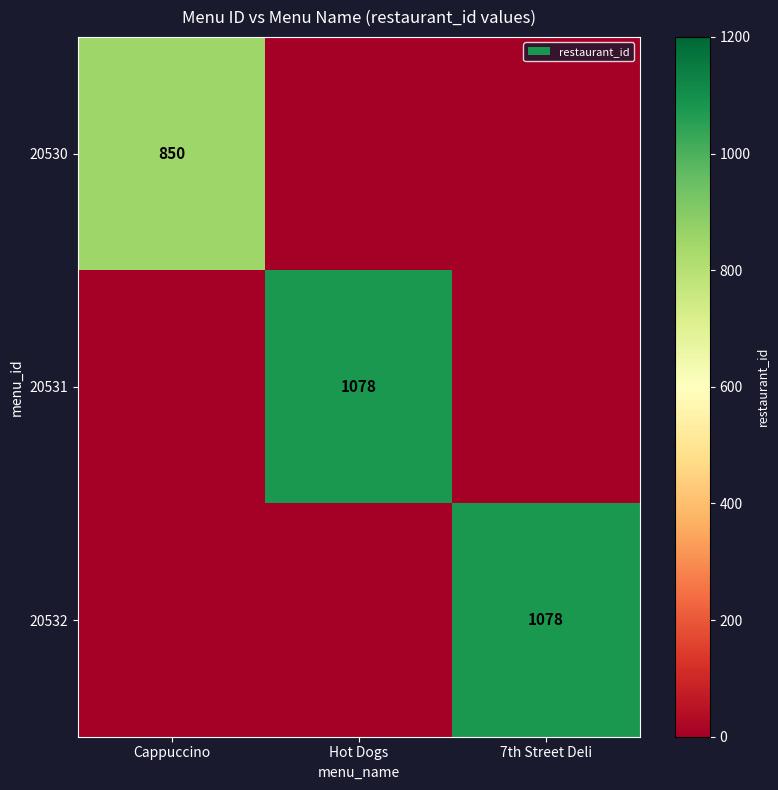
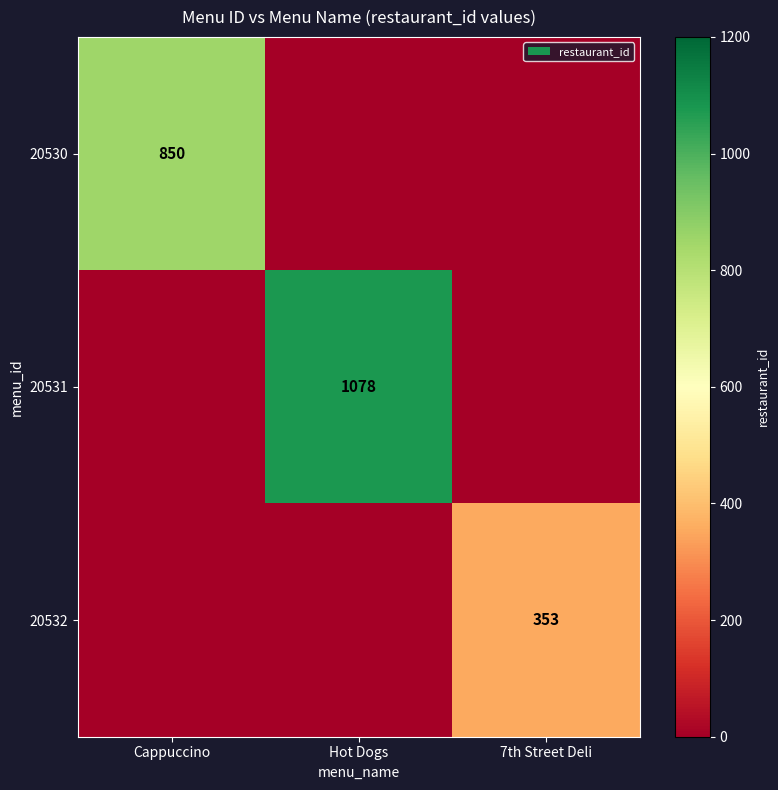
20532, 7th Street Deli: 1078 -> 353
